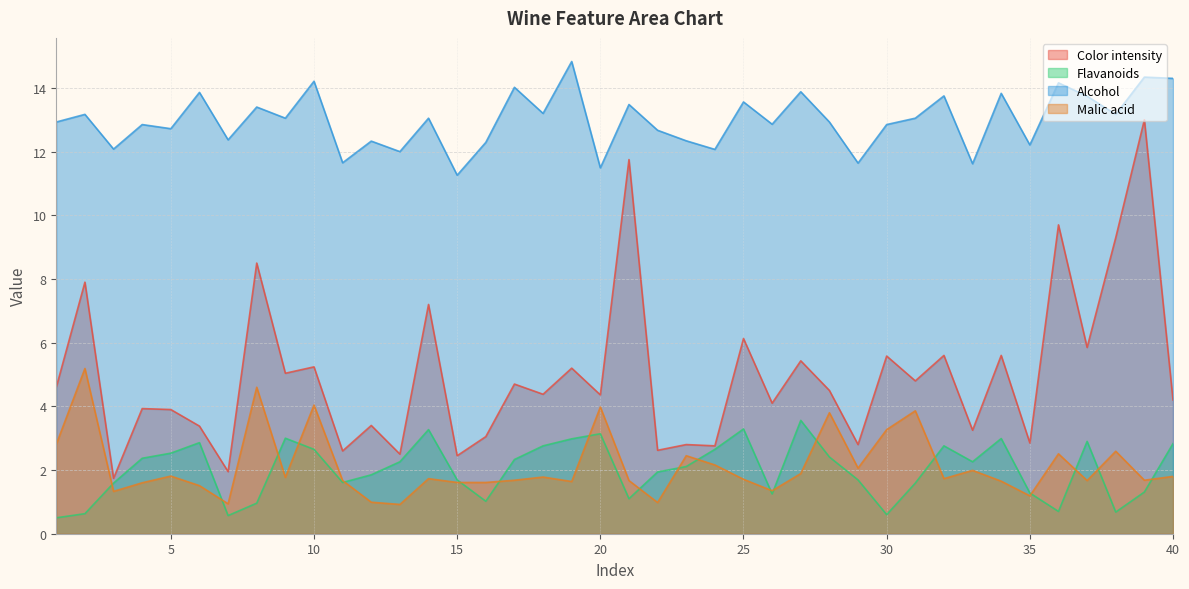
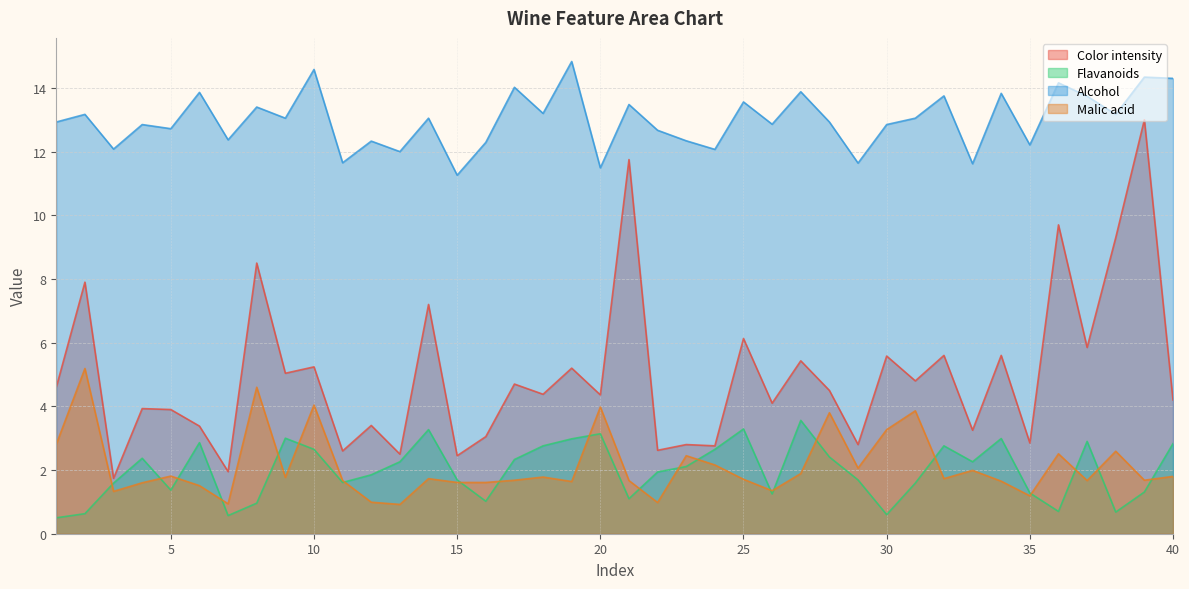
Flavanoids, 5: 2.5 -> 1.4
Alcohol, 10: 14.2 -> 14.6
